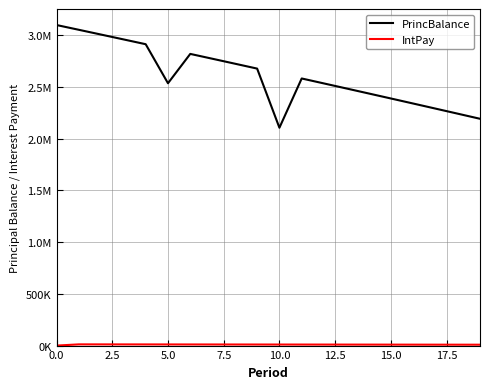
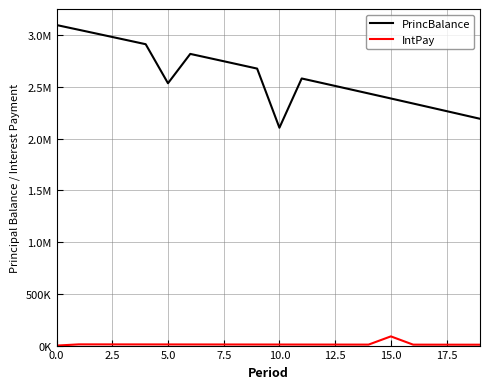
IntPay, 15.0: 10000 -> 90000
